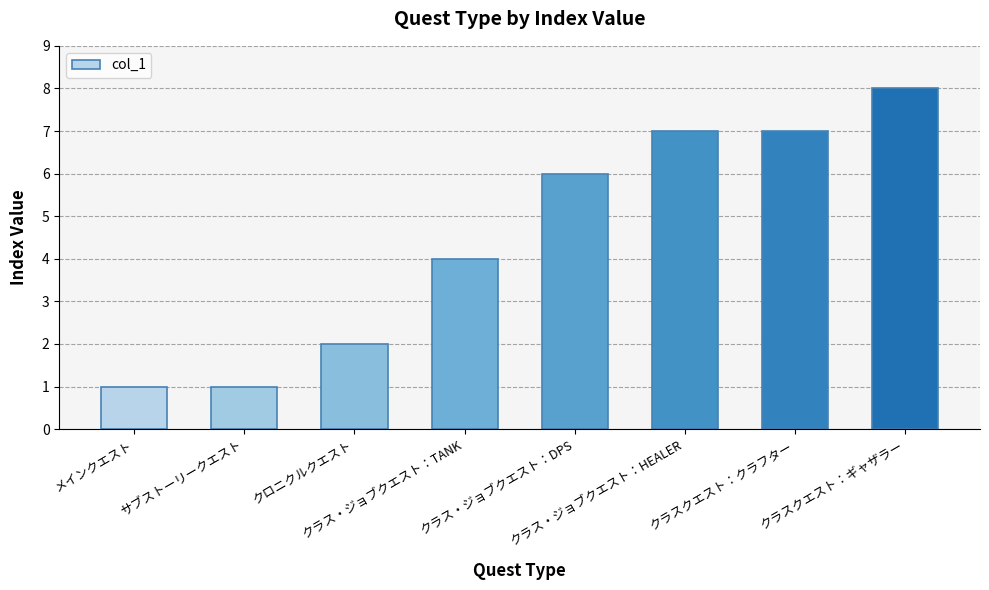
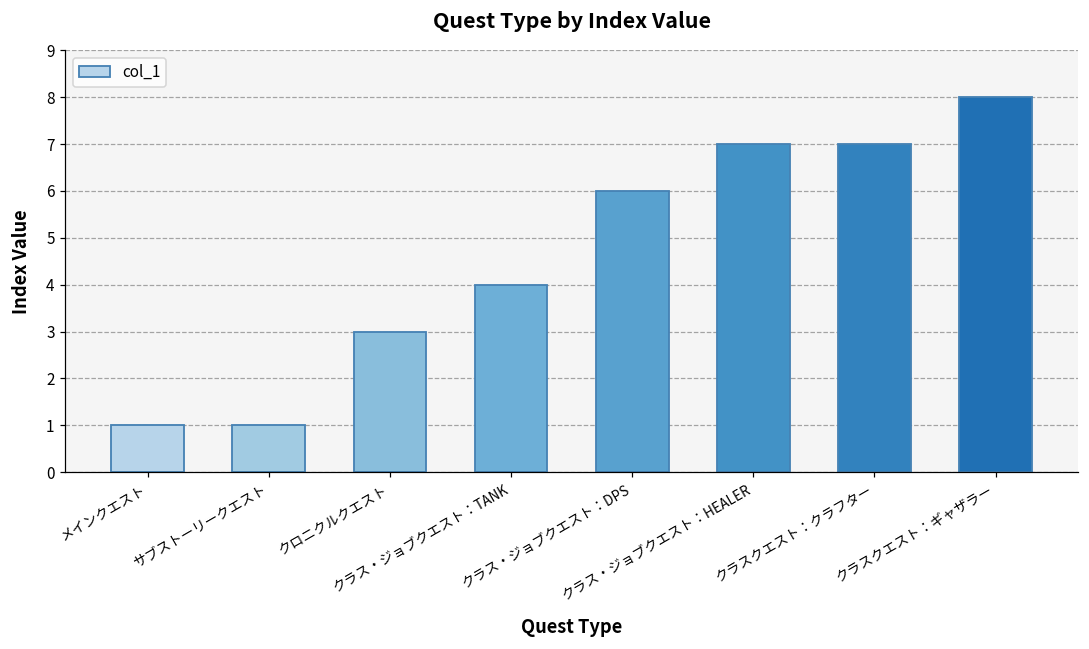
クロニクルクエスト: 2 -> 3
